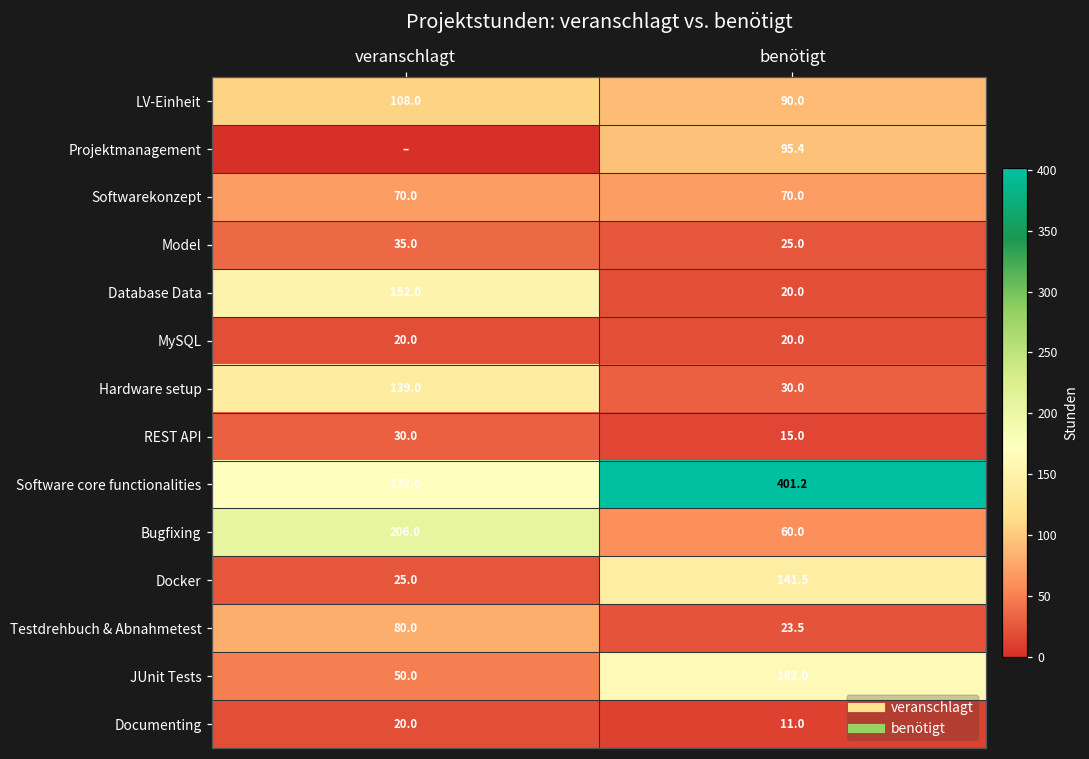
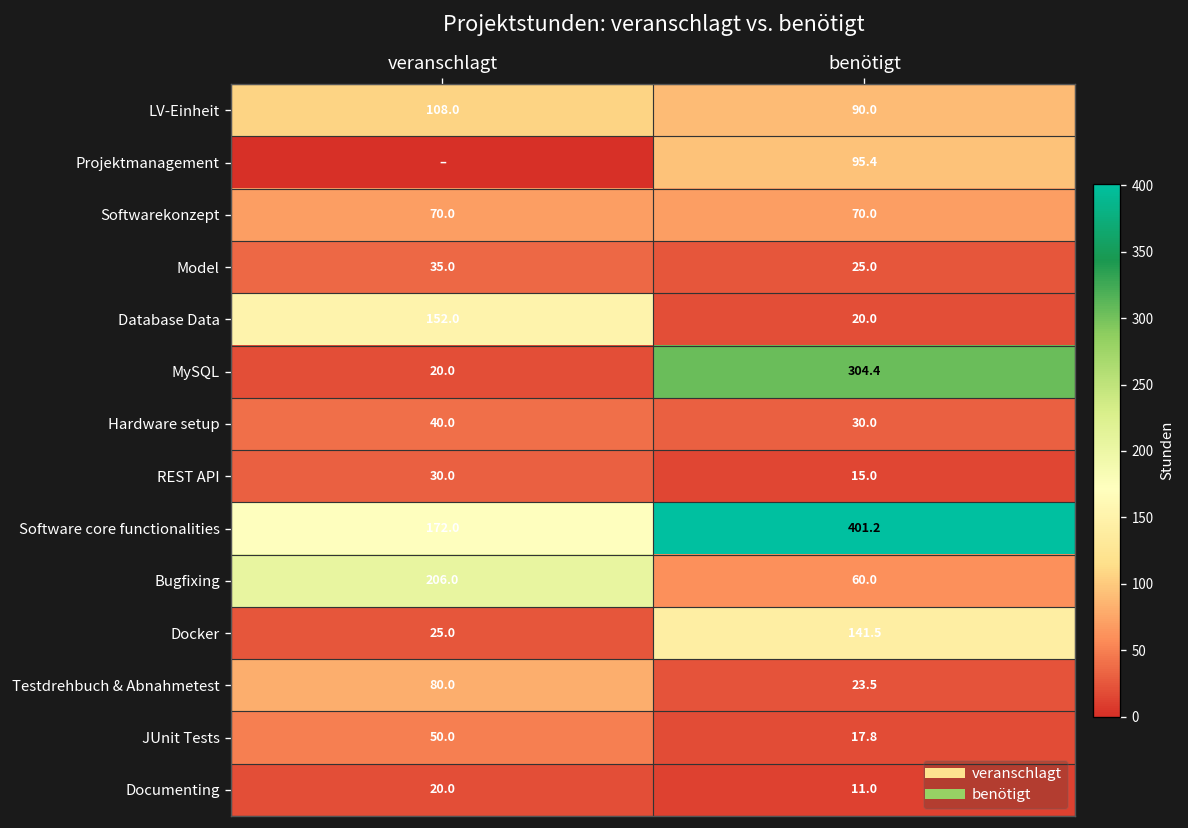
MySQL, benötigt: 20.0 -> 304.4
Hardware setup, veranschlagt: 139.0 -> 40.0
JUnit Tests, benötigt: 162.0 -> 17.8
